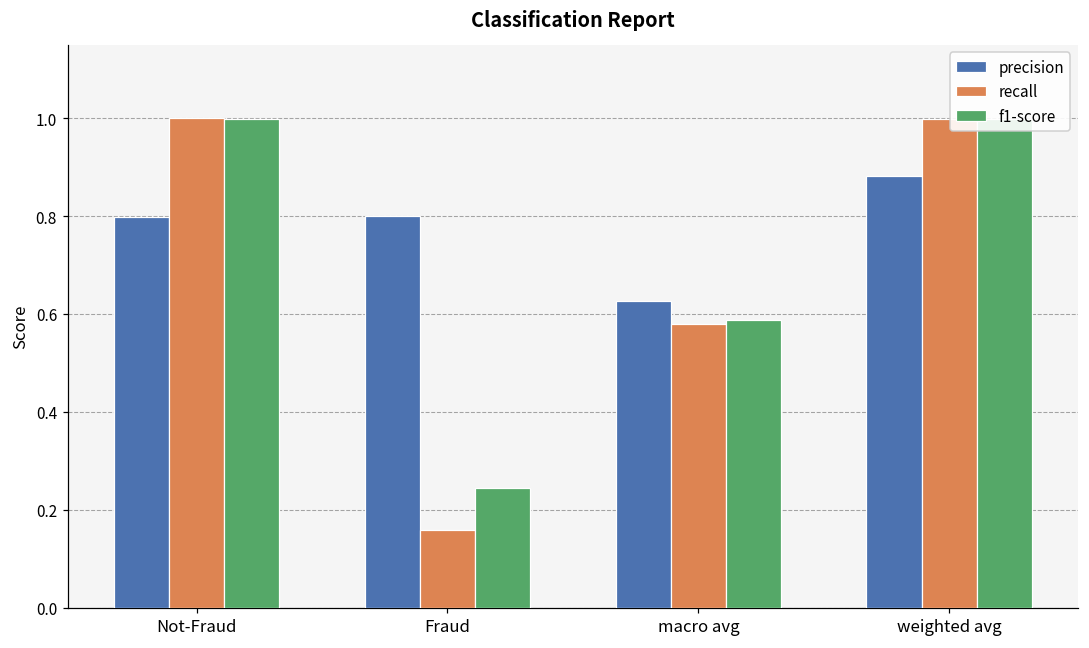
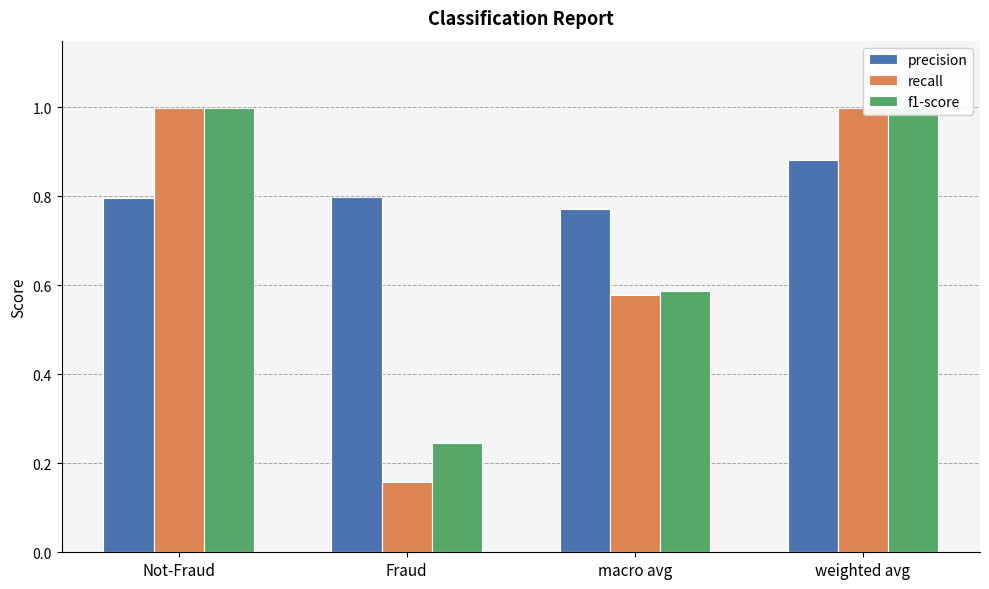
precision, macro avg: 0.63 -> 0.77
